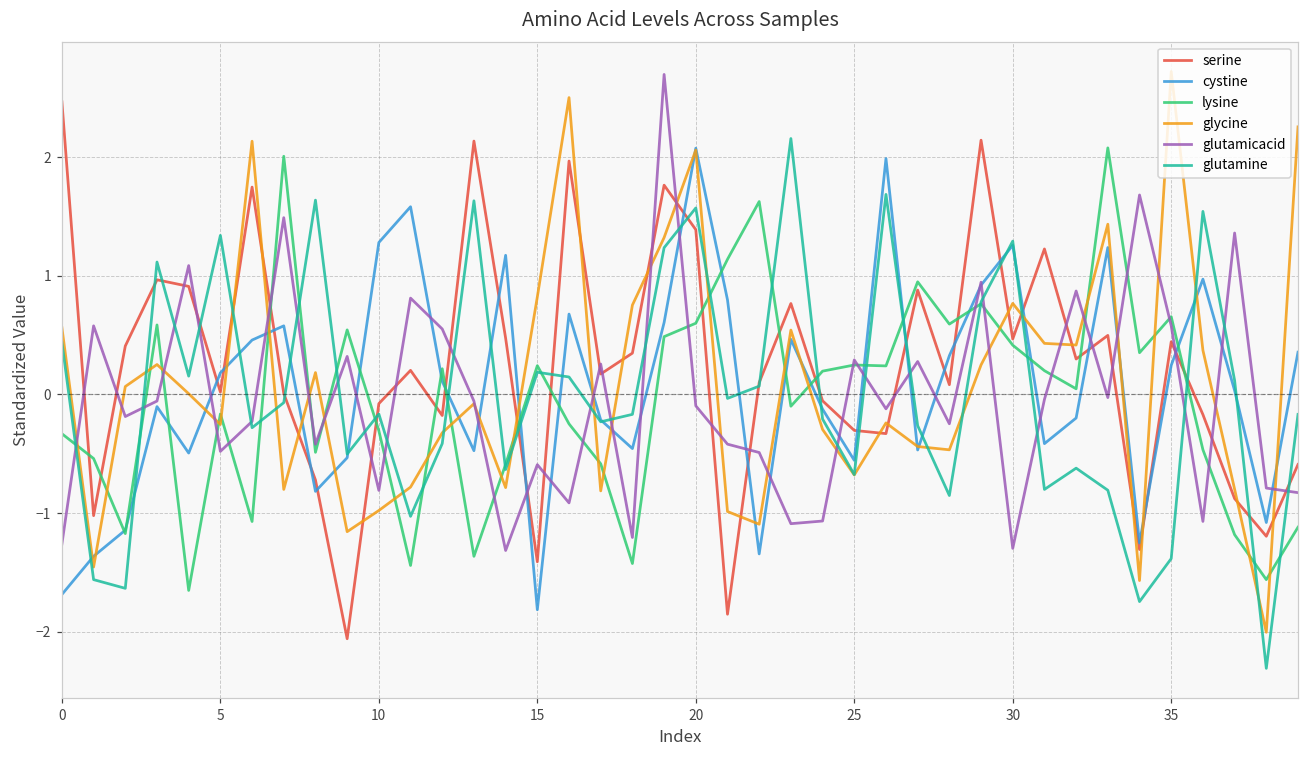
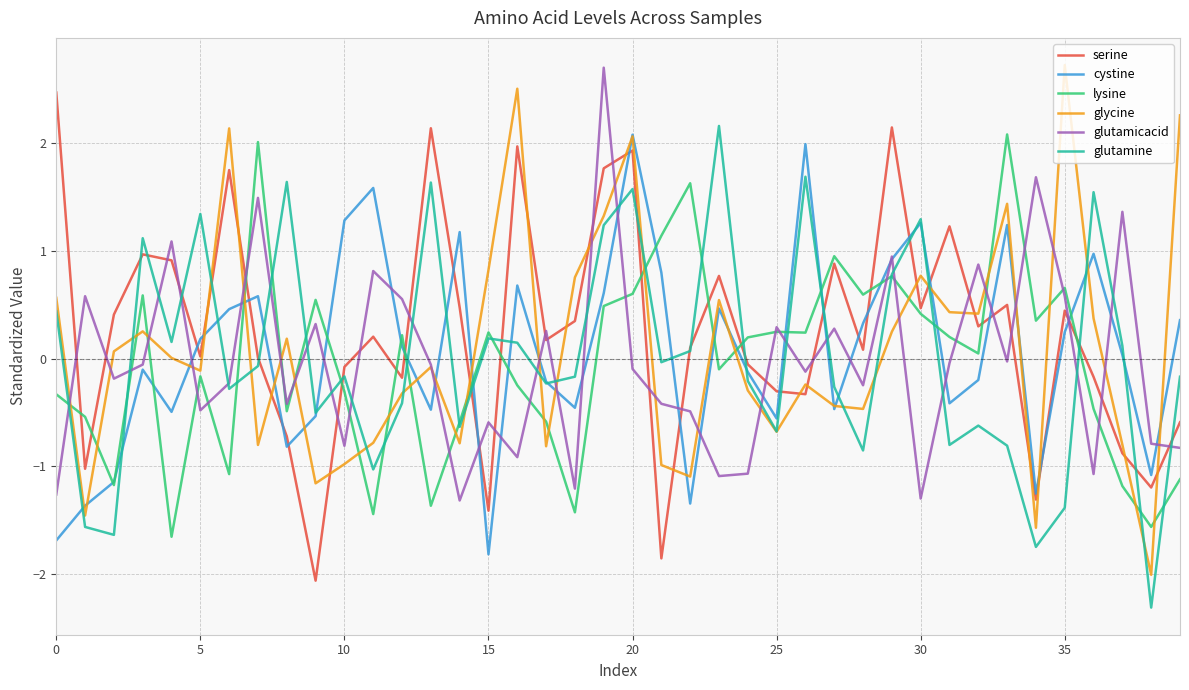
glycine, 5: -0.25 -> -0.11
serine, 20: 1.39 -> 1.93
